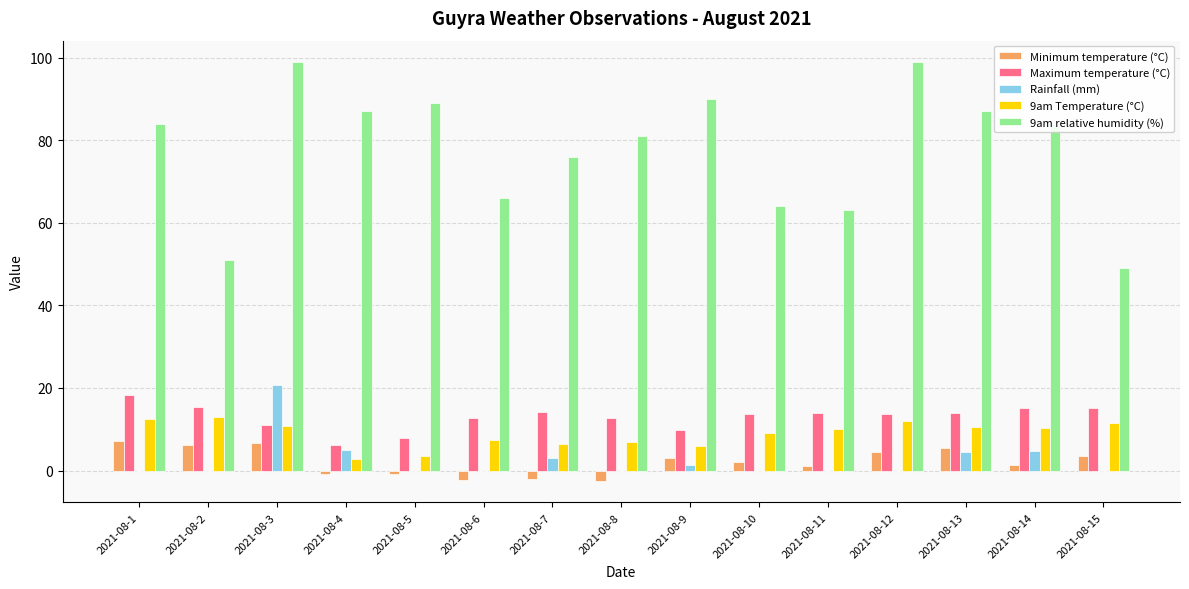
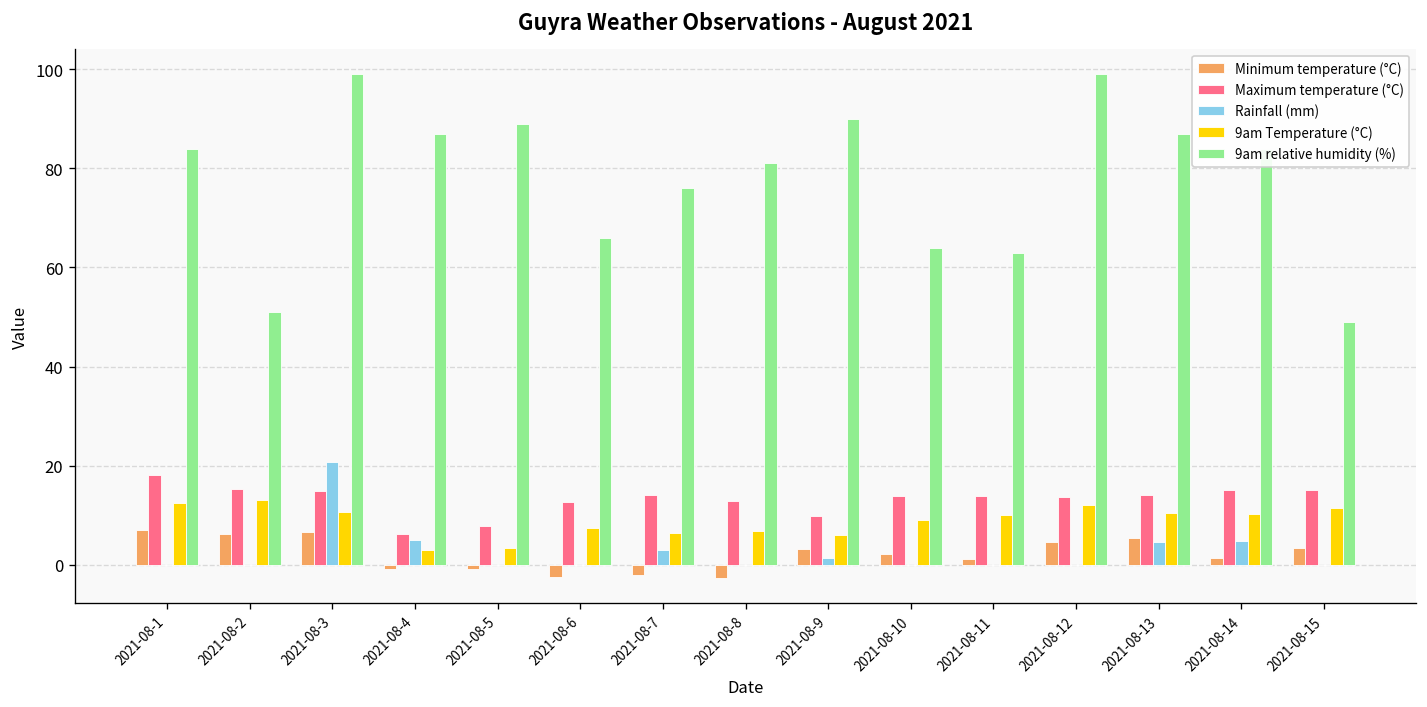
Maximum temperature (°C), 2021-08-3: 11 -> 15
